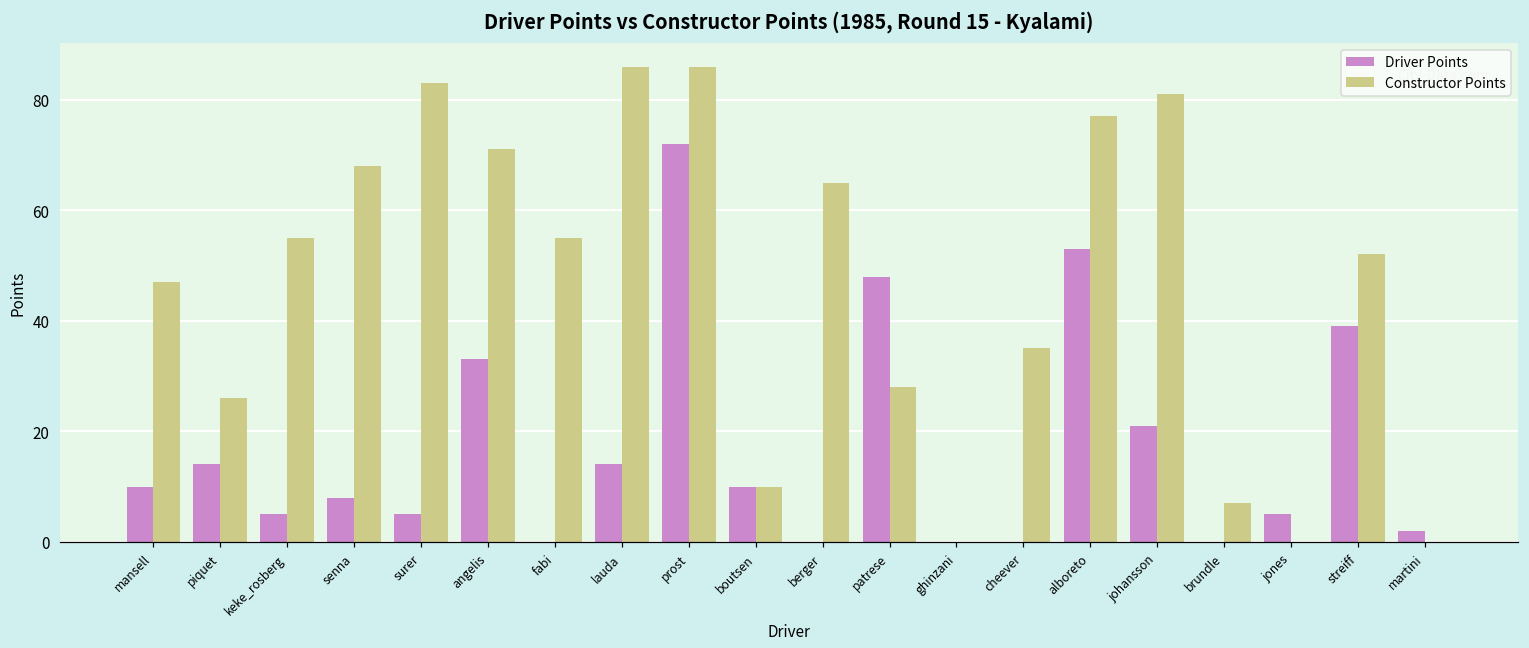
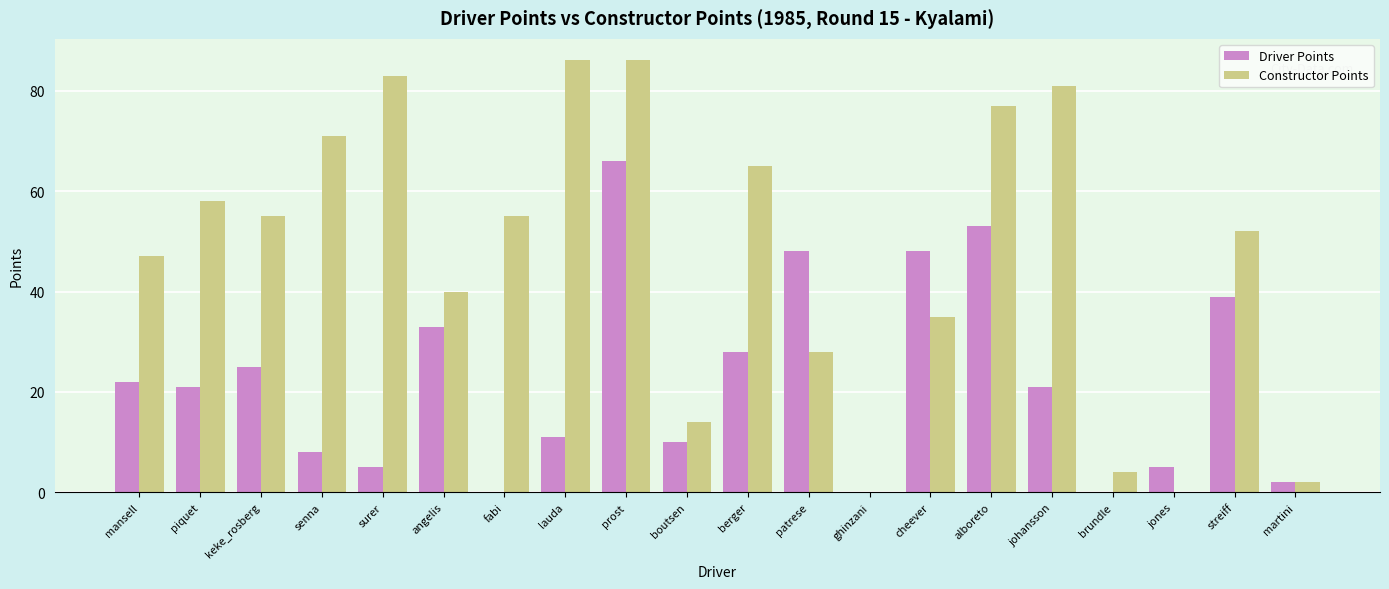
Driver Points, mansell: 10 -> 22
Driver Points, piquet: 14 -> 21
Constructor Points, piquet: 26 -> 58
Driver Points, keke_rosberg: 5 -> 25
Constructor Points, senna: 68 -> 71
Constructor Points, angelis: 71 -> 40
Driver Points, lauda: 14 -> 11
Driver Points, prost: 72 -> 66
Constructor Points, boutsen: 10 -> 14
Driver Points, berger: 0 -> 28
Driver Points, cheever: 0 -> 48
Constructor Points, brundle: 7 -> 4
Constructor Points, martini: 0 -> 2
